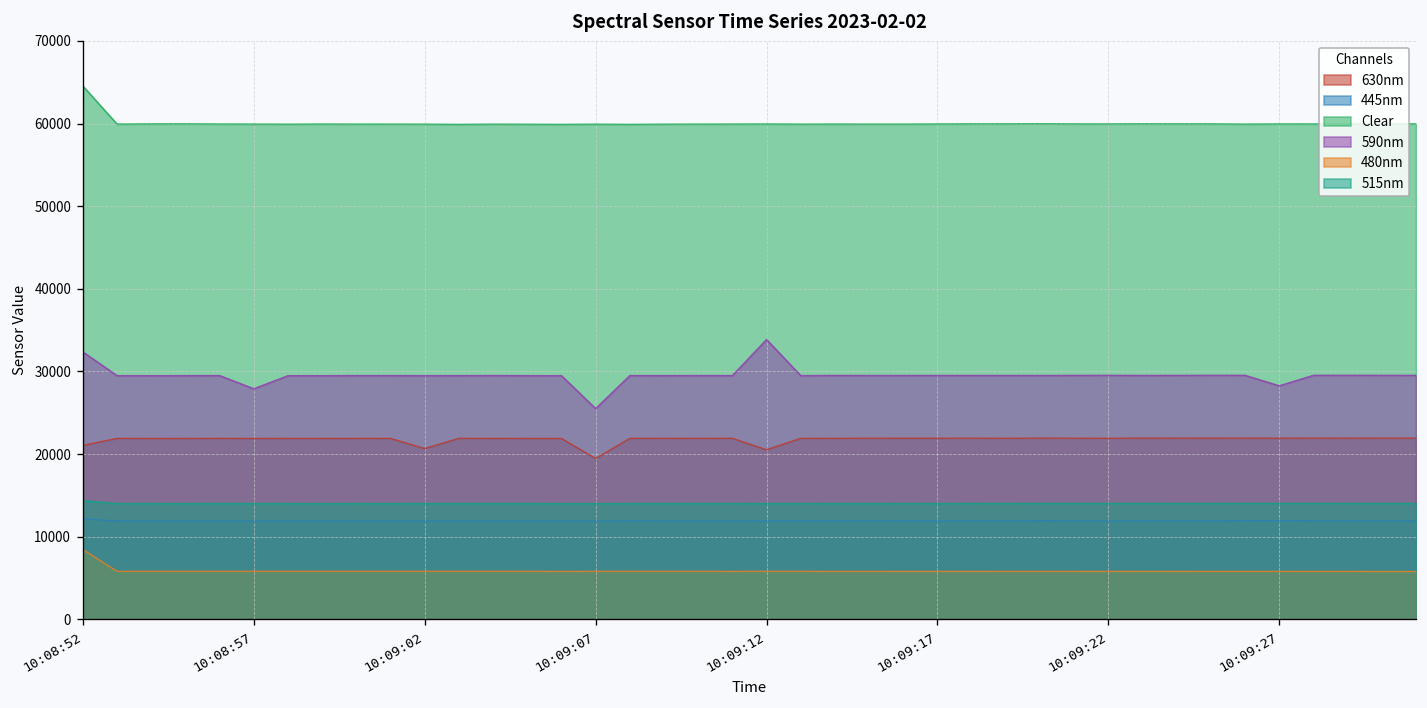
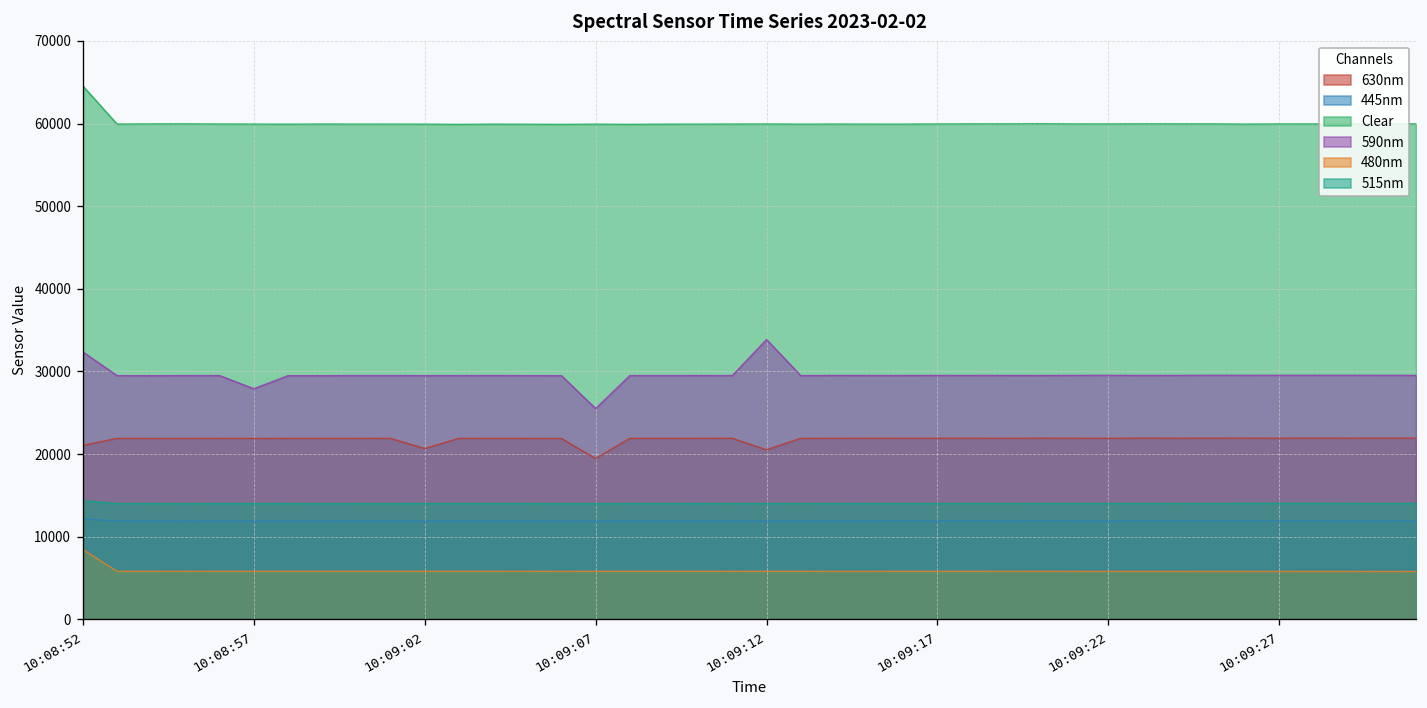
590nm, 10:09:27: 28000 -> 30000
